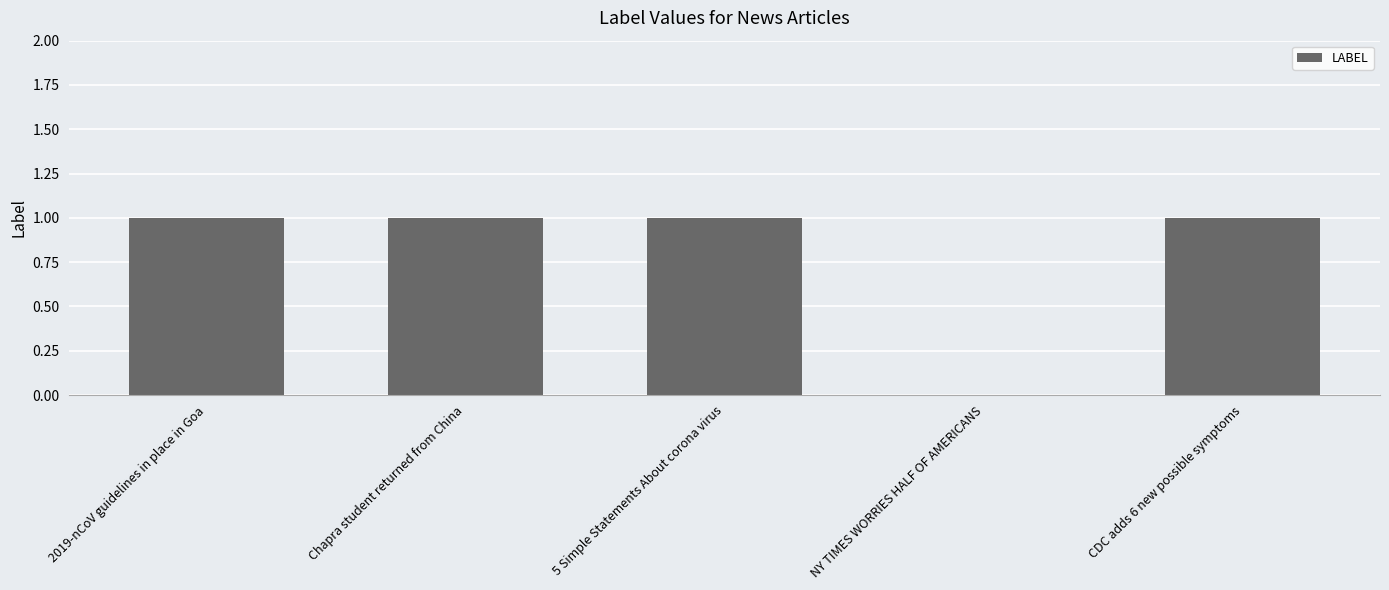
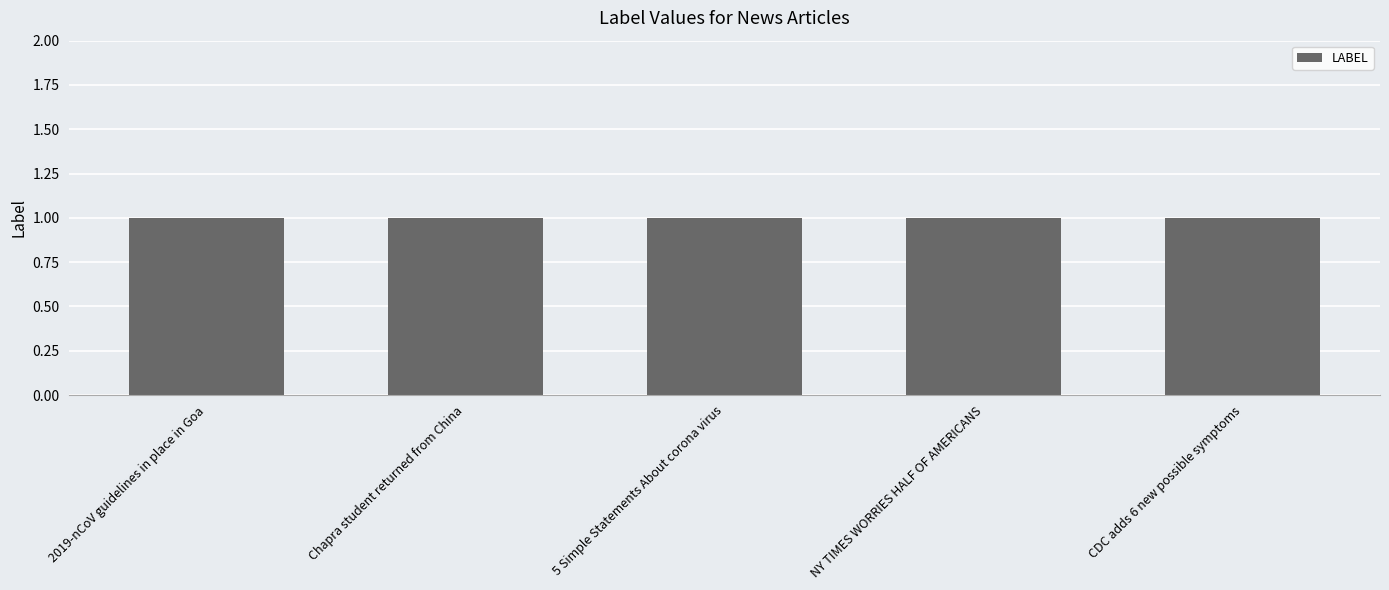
NY TIMES WORRIES HALF OF AMERICANS: 0 -> 1
